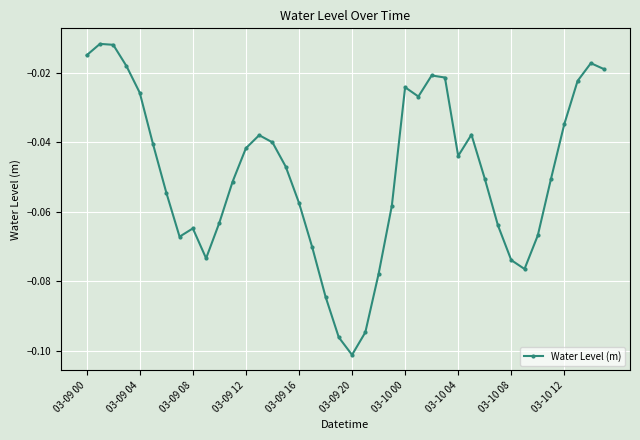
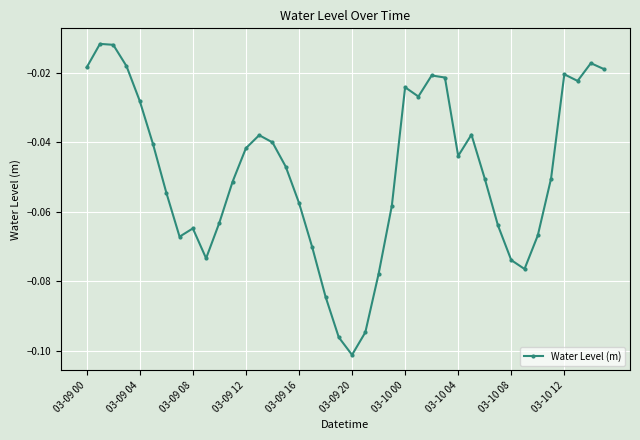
03-09 00: -0.015 -> -0.019
03-09 04: -0.026 -> -0.028
03-10 12: -0.035 -> -0.021
